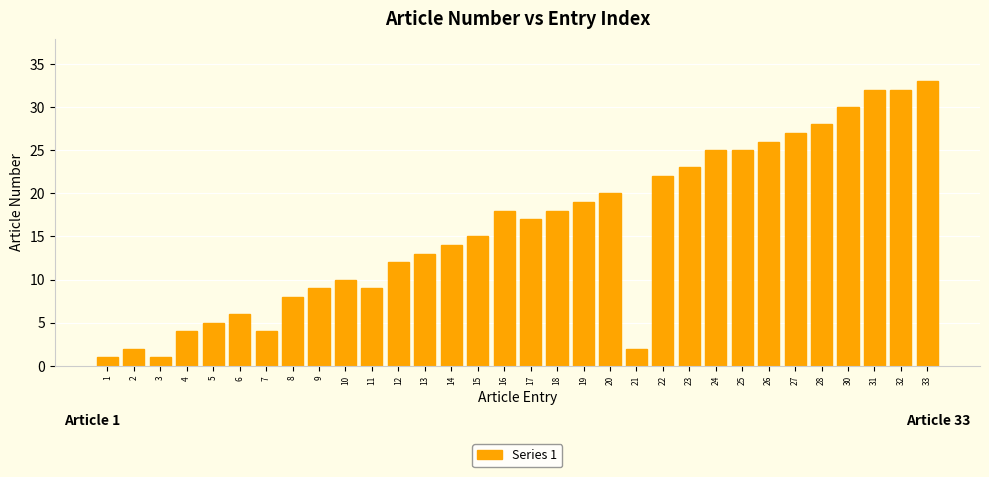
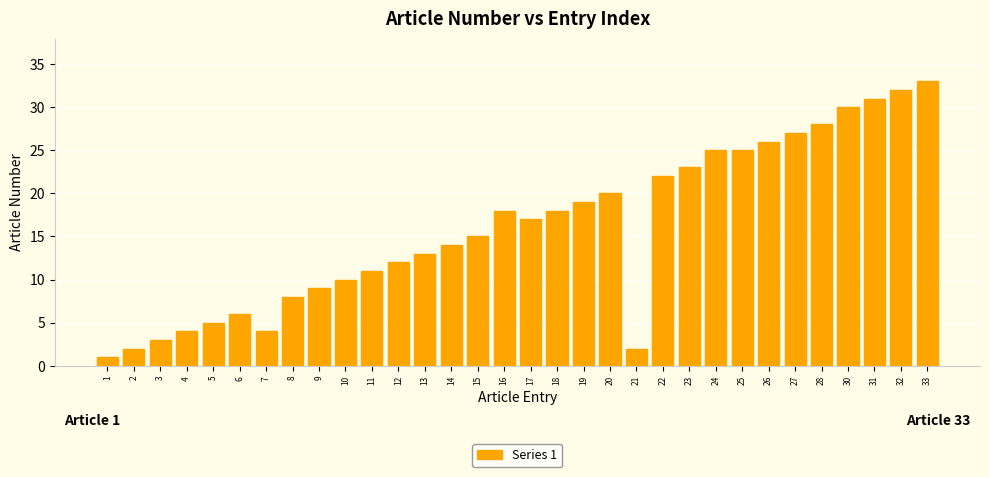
3: 1 -> 3
11: 9 -> 11
31: 32 -> 31
